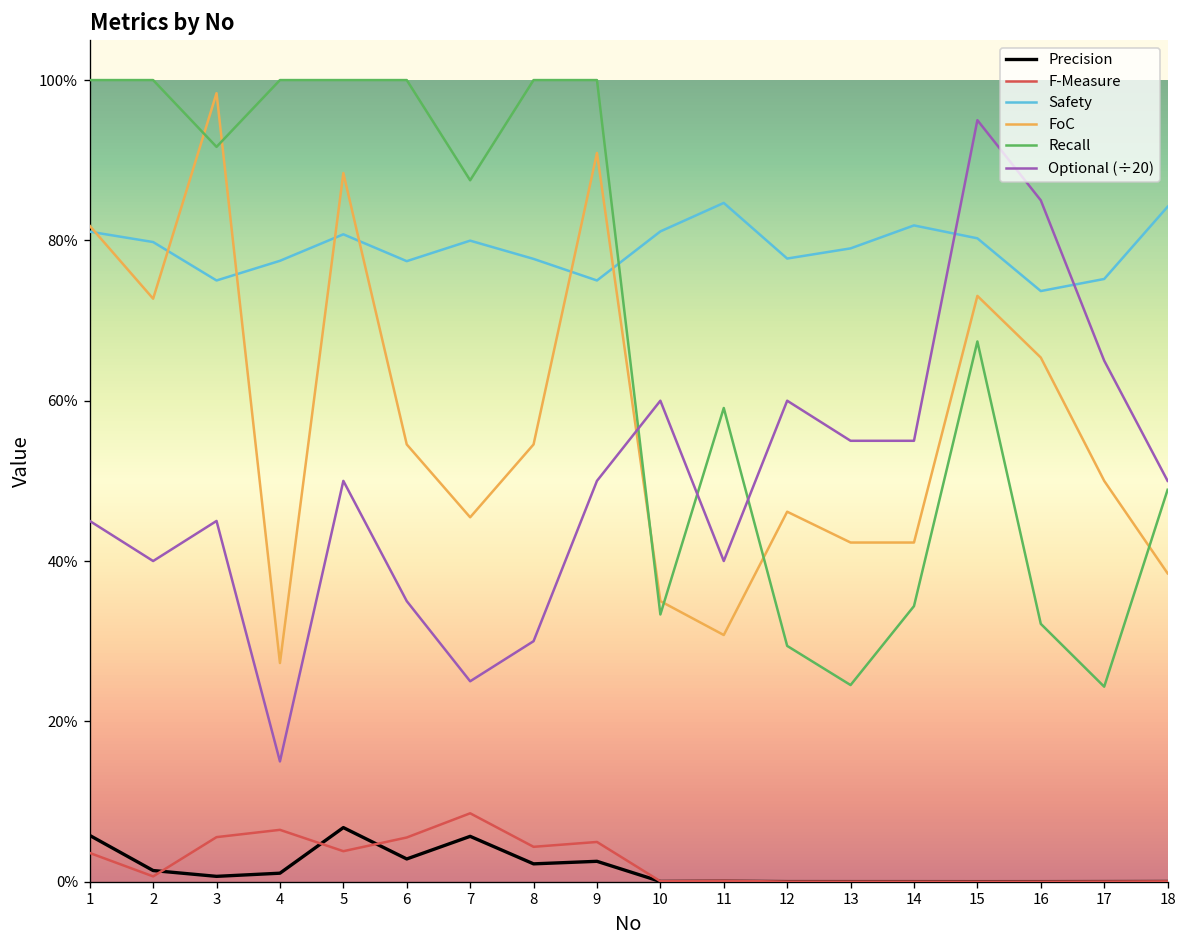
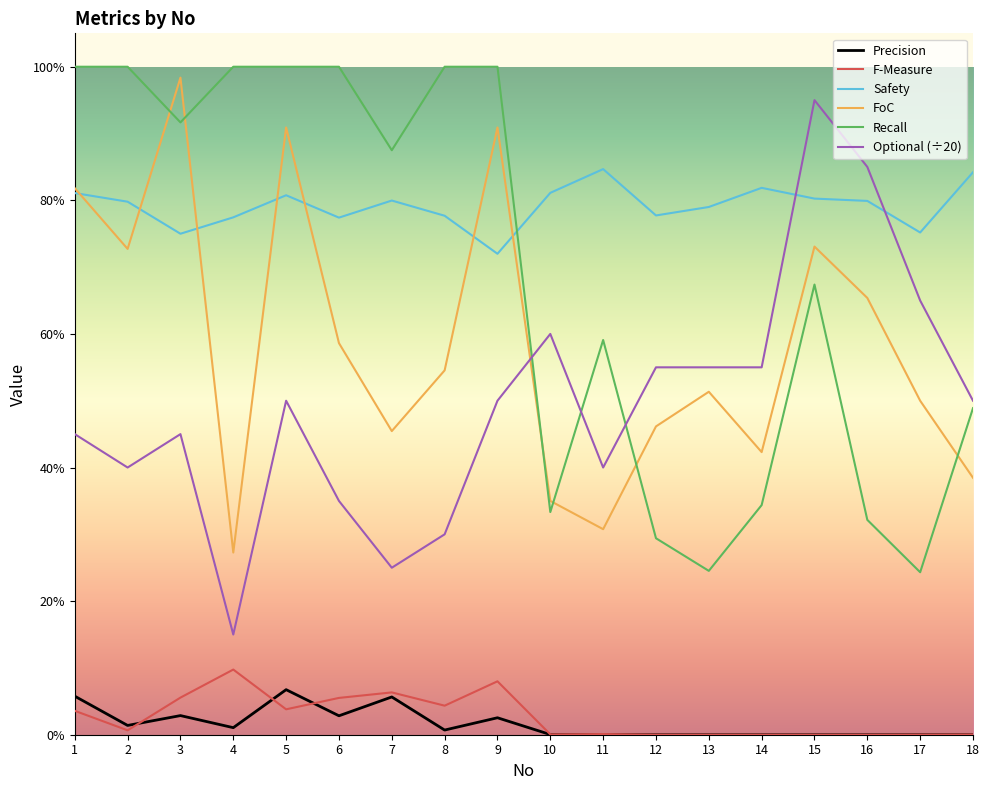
Precision, 3: 1% -> 3%
F-Measure, 4: 6% -> 10%
FoC, 5: 88% -> 91%
FoC, 6: 55% -> 59%
F-Measure, 7: 9% -> 6%
Precision, 8: 2% -> 1%
F-Measure, 9: 5% -> 8%
Safety, 9: 75% -> 72%
Optional (÷20), 12: 60% -> 55%
FoC, 13: 42% -> 51%
Safety, 16: 74% -> 80%
